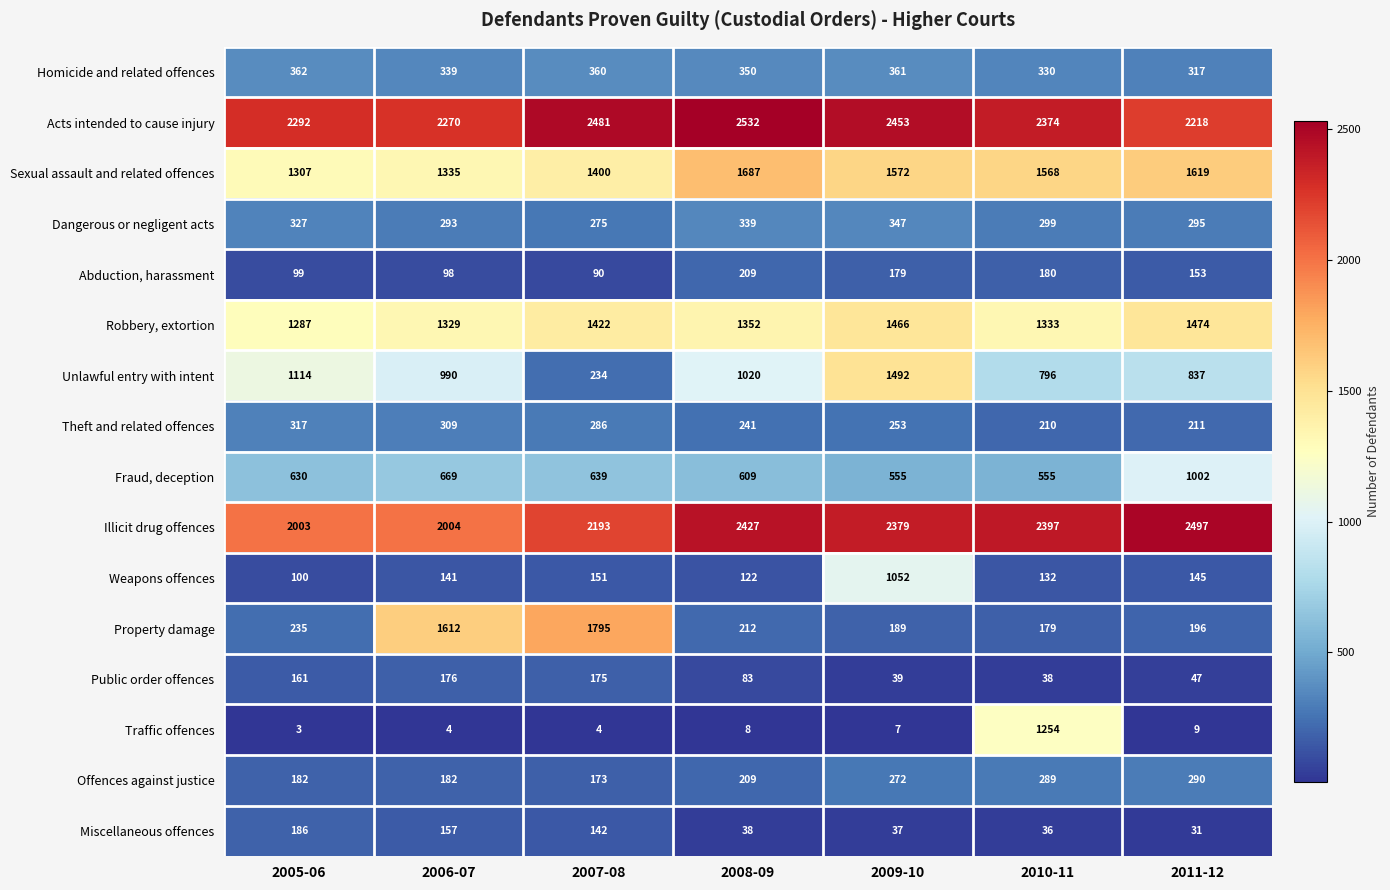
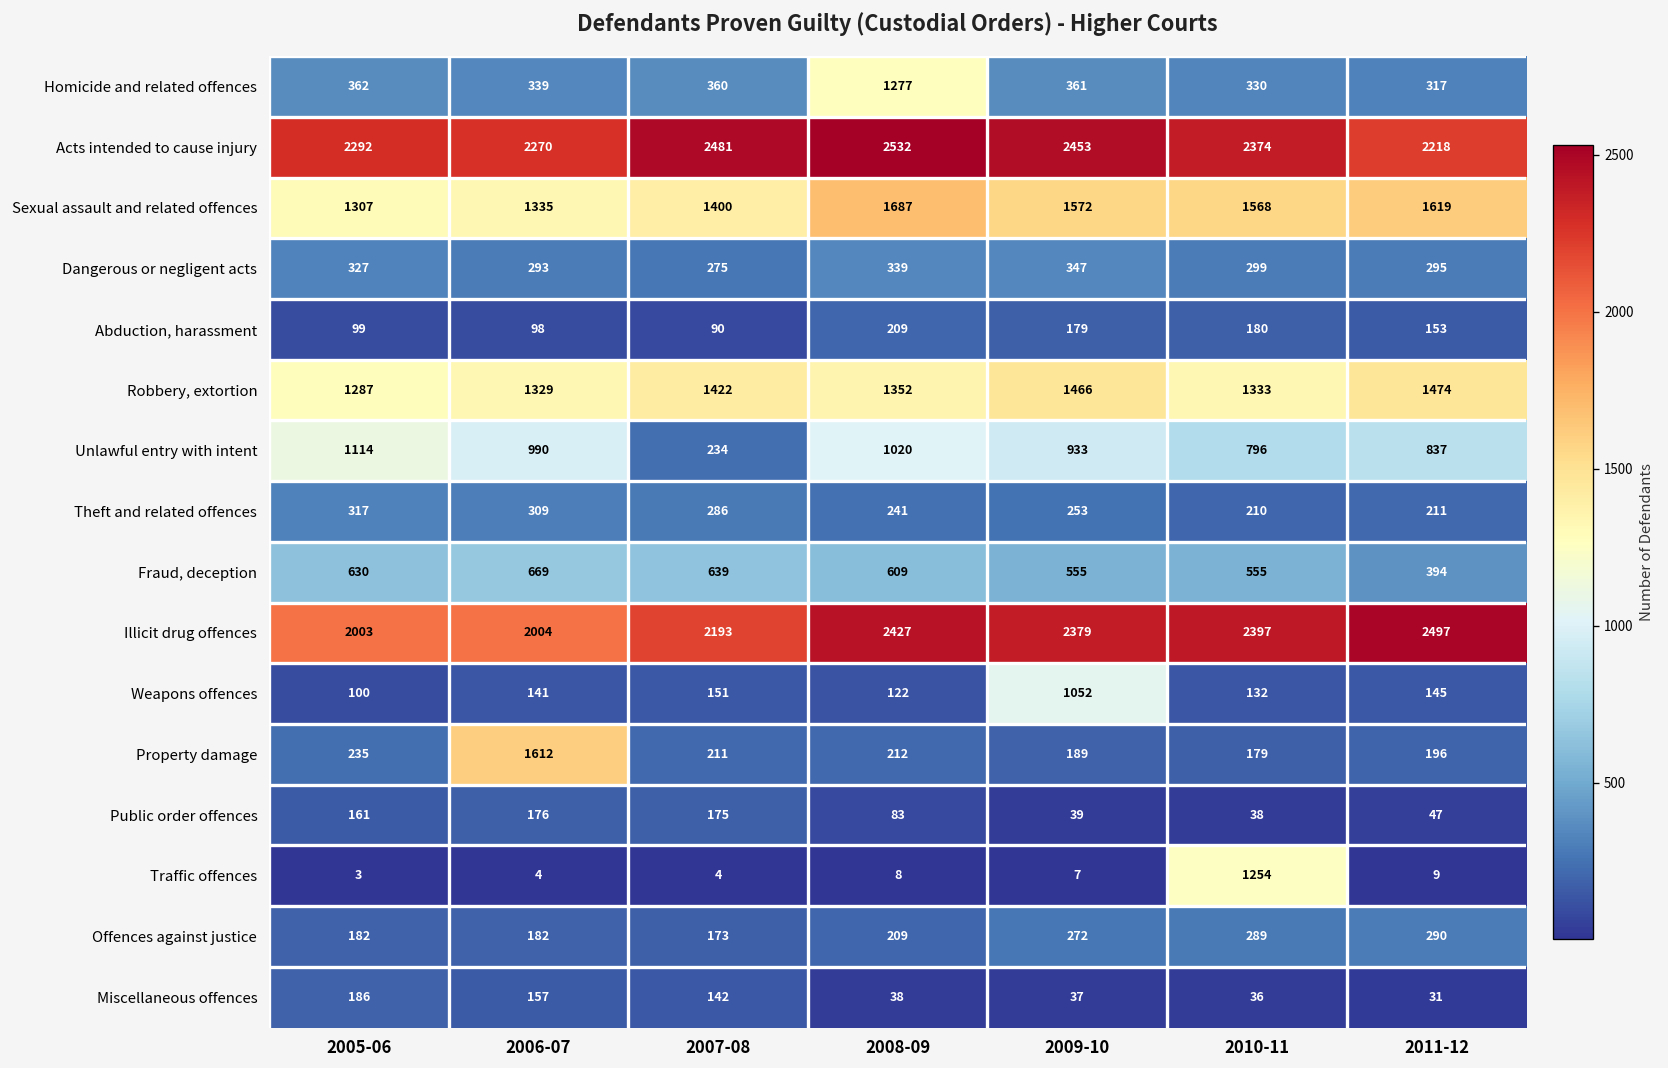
Homicide and related offences, 2008-09: 350 -> 1277
Unlawful entry with intent, 2009-10: 1492 -> 933
Fraud, deception, 2011-12: 1002 -> 394
Property damage, 2007-08: 1795 -> 211
